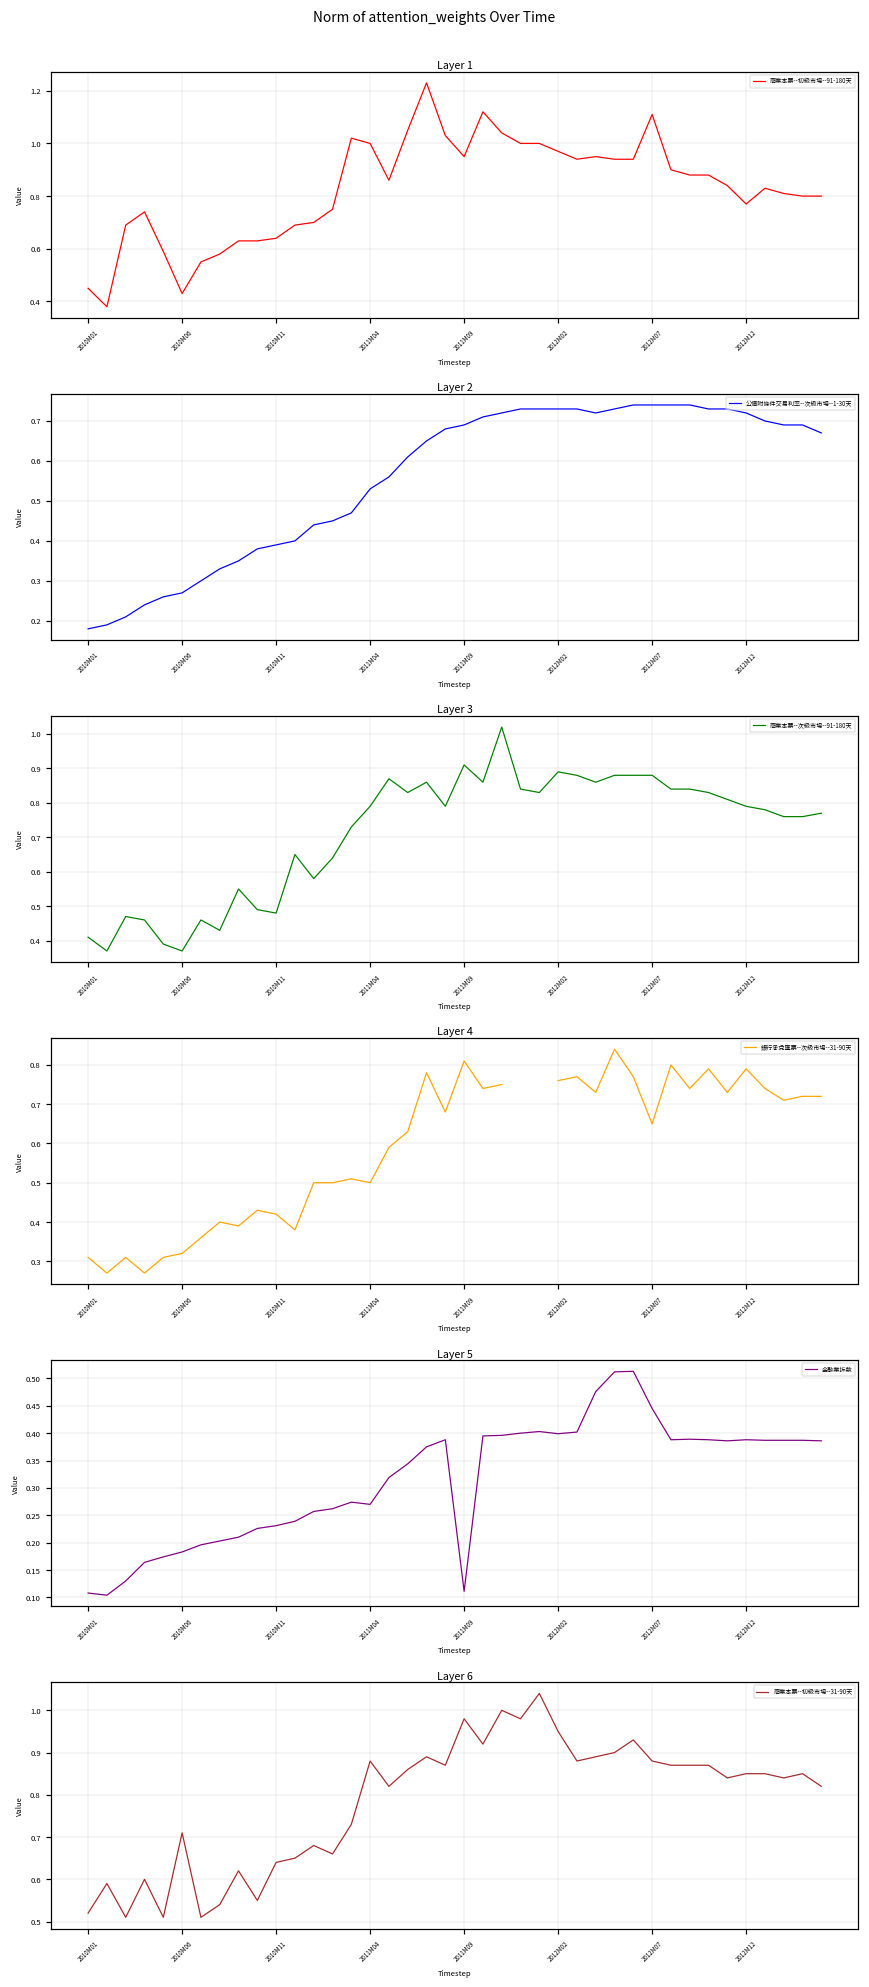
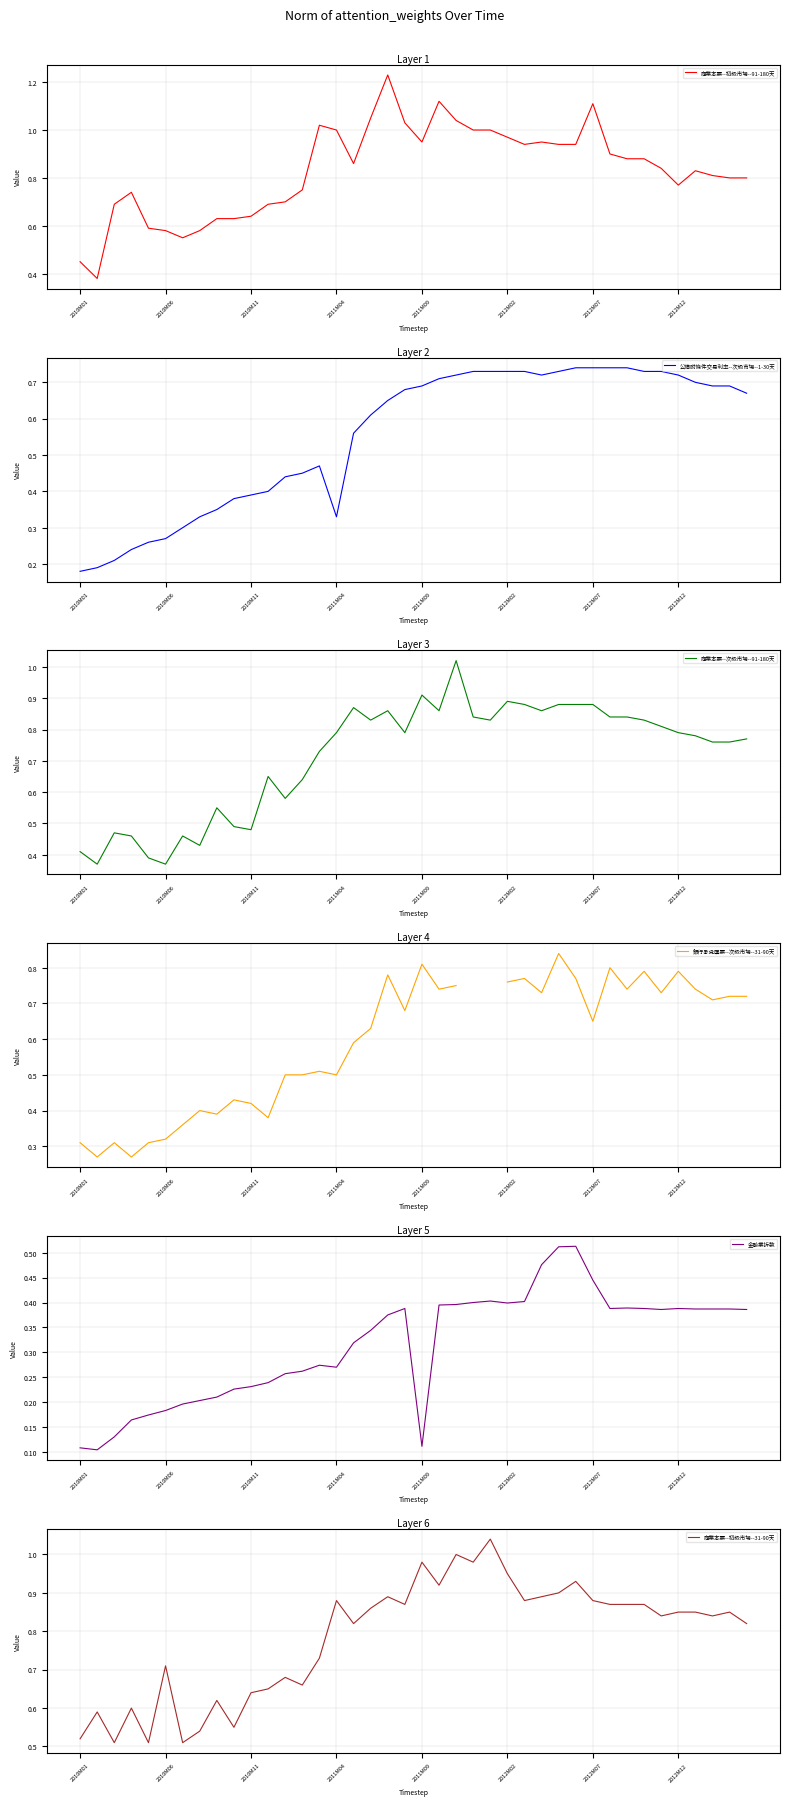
Layer 1, 2010M06: 0.43 -> 0.58
Layer 2, 2011M04: 0.53 -> 0.33
